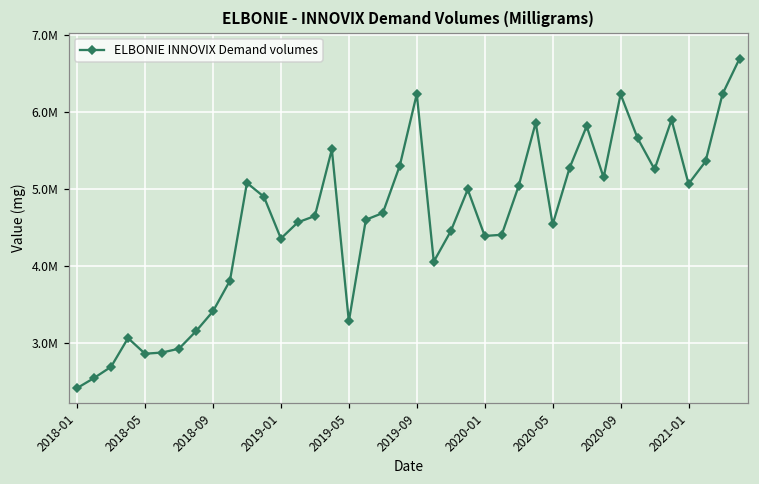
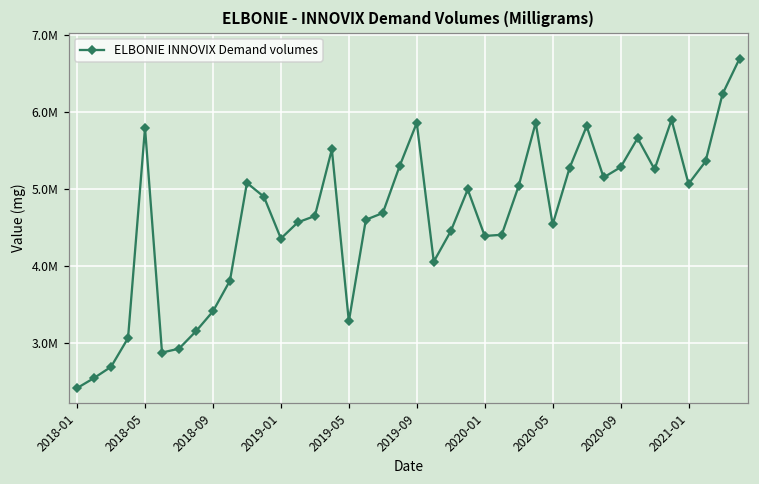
2018-05: 2900000 -> 5800000
2019-09: 6200000 -> 5900000
2020-09: 6200000 -> 5300000
